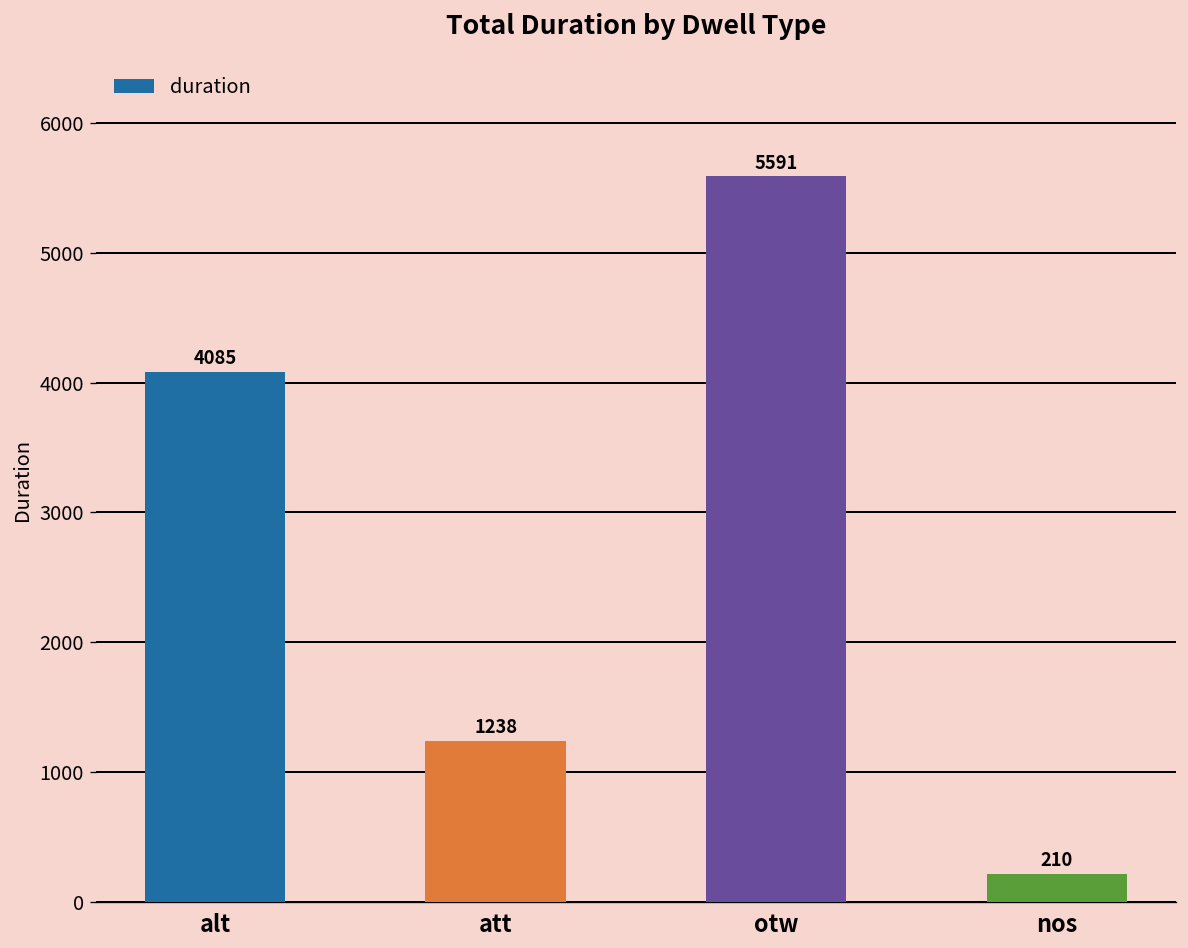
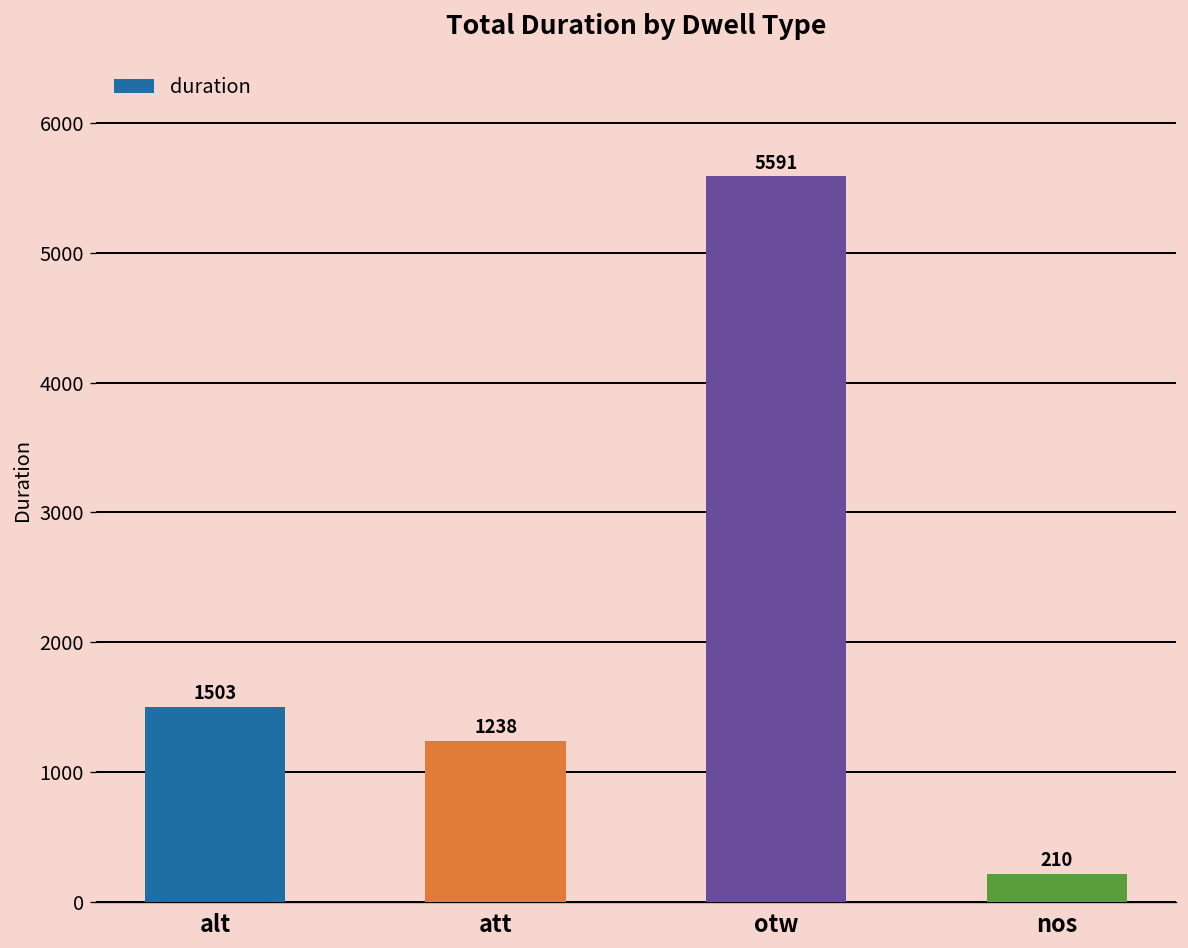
alt: 4085 -> 1503
